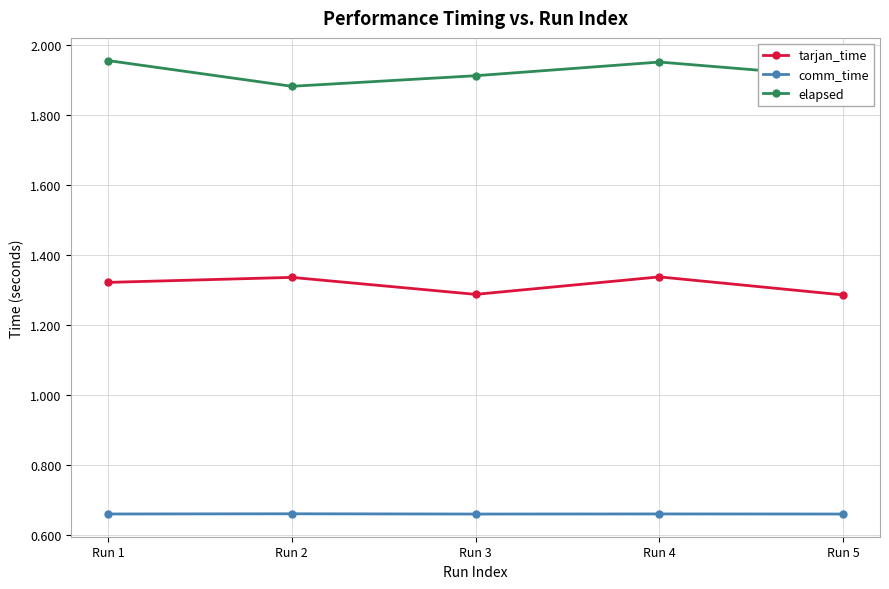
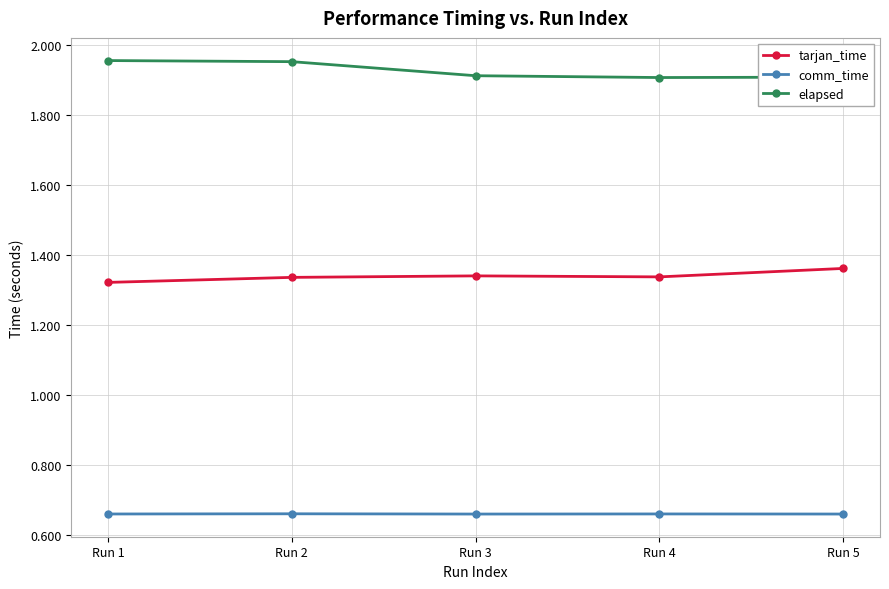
elapsed, Run 2: 1.88 -> 1.95
tarjan_time, Run 3: 1.29 -> 1.34
elapsed, Run 4: 1.95 -> 1.91
tarjan_time, Run 5: 1.29 -> 1.36
